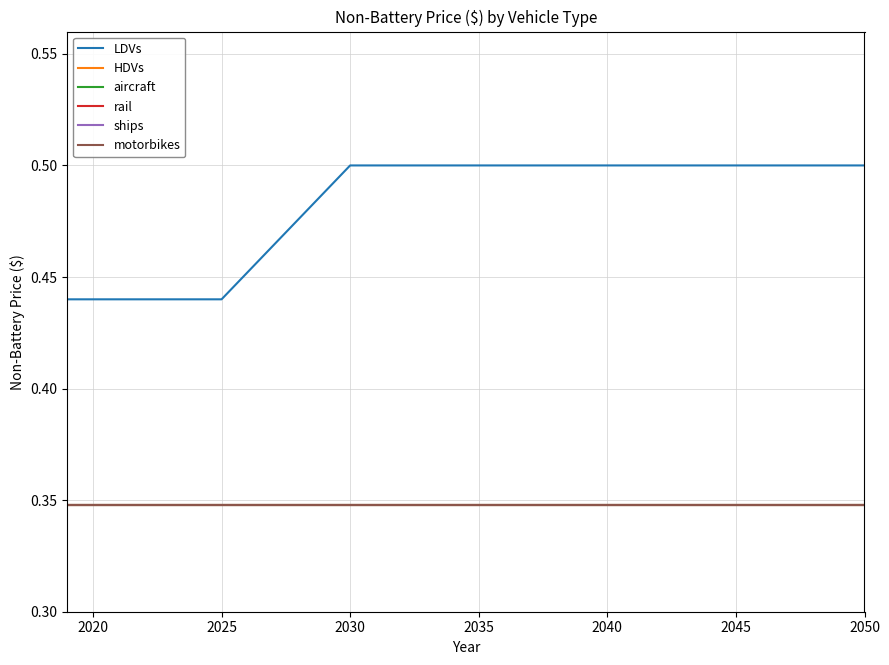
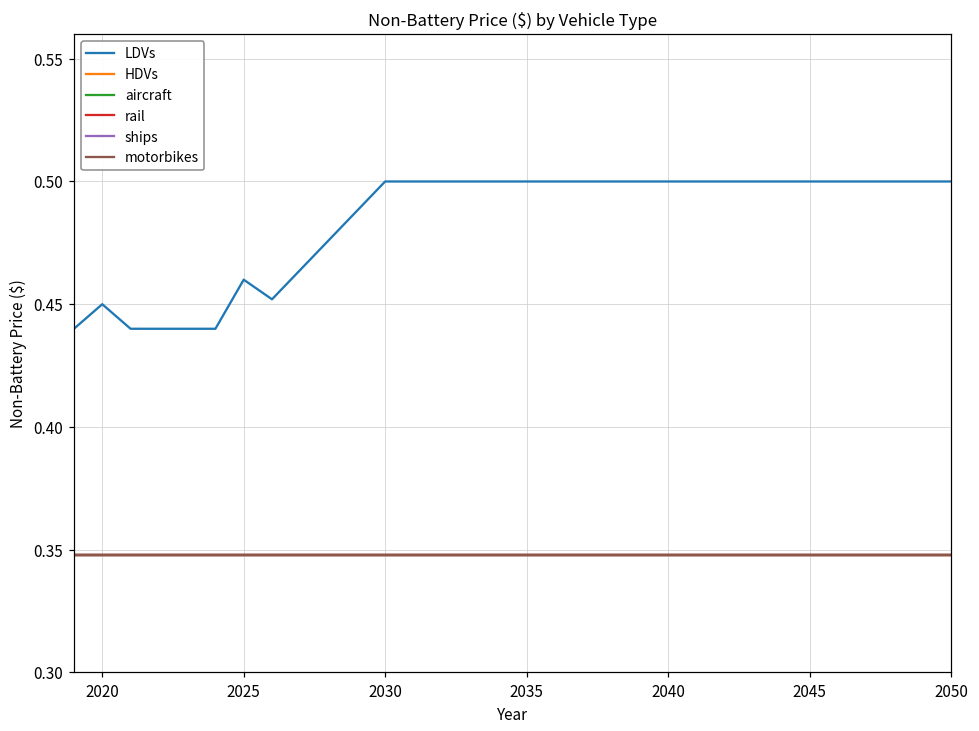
LDVs, 2020: 0.44 -> 0.45
LDVs, 2025: 0.44 -> 0.46
